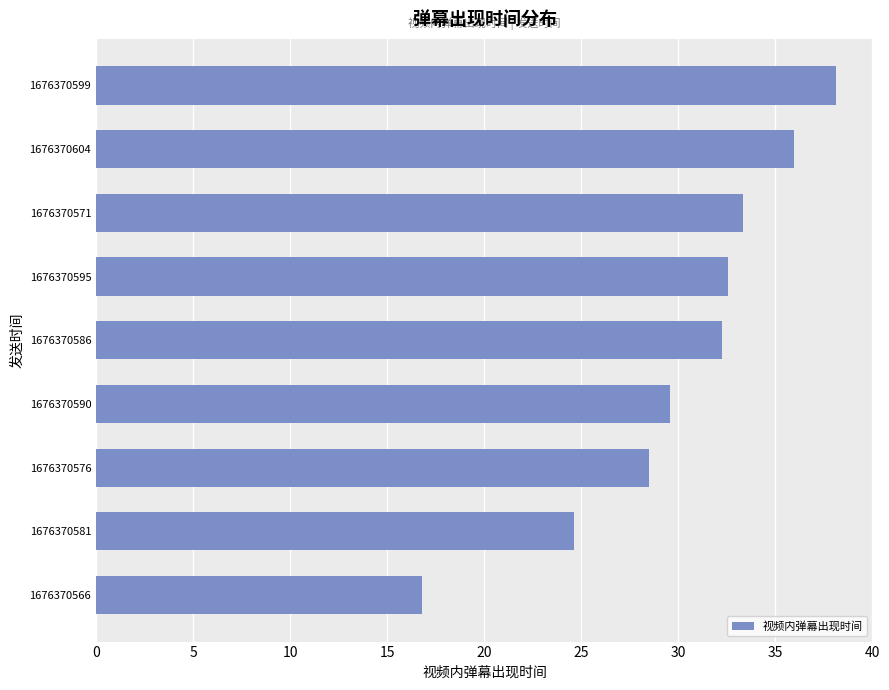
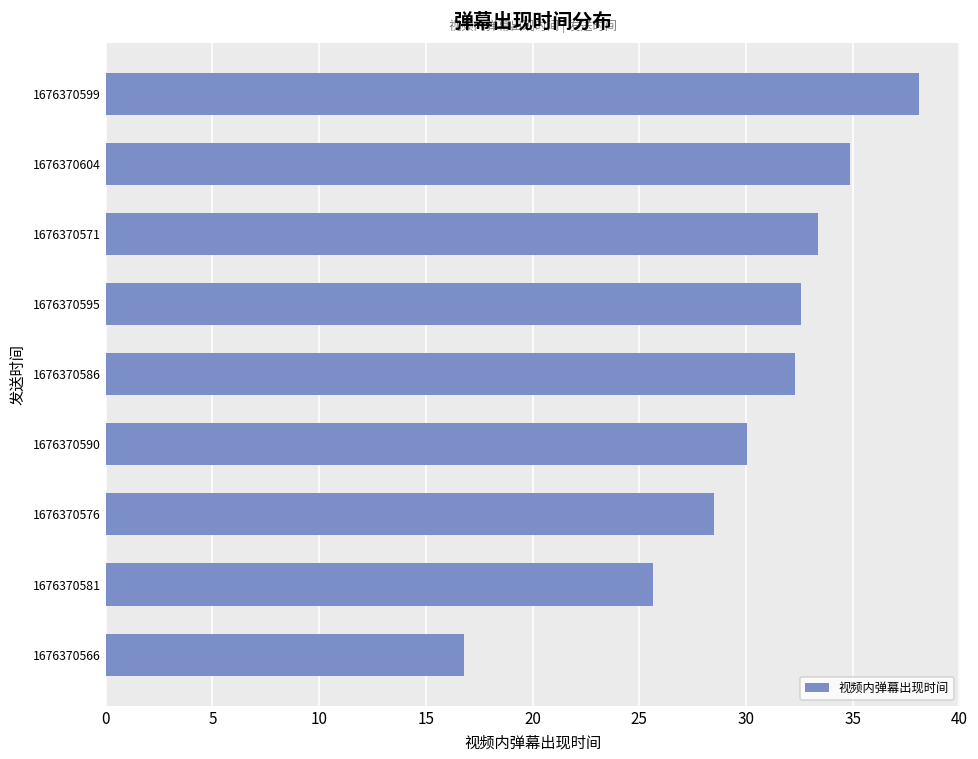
1676370604: 36.0 -> 34.9
1676370590: 29.6 -> 30.0
1676370581: 24.6 -> 25.7
